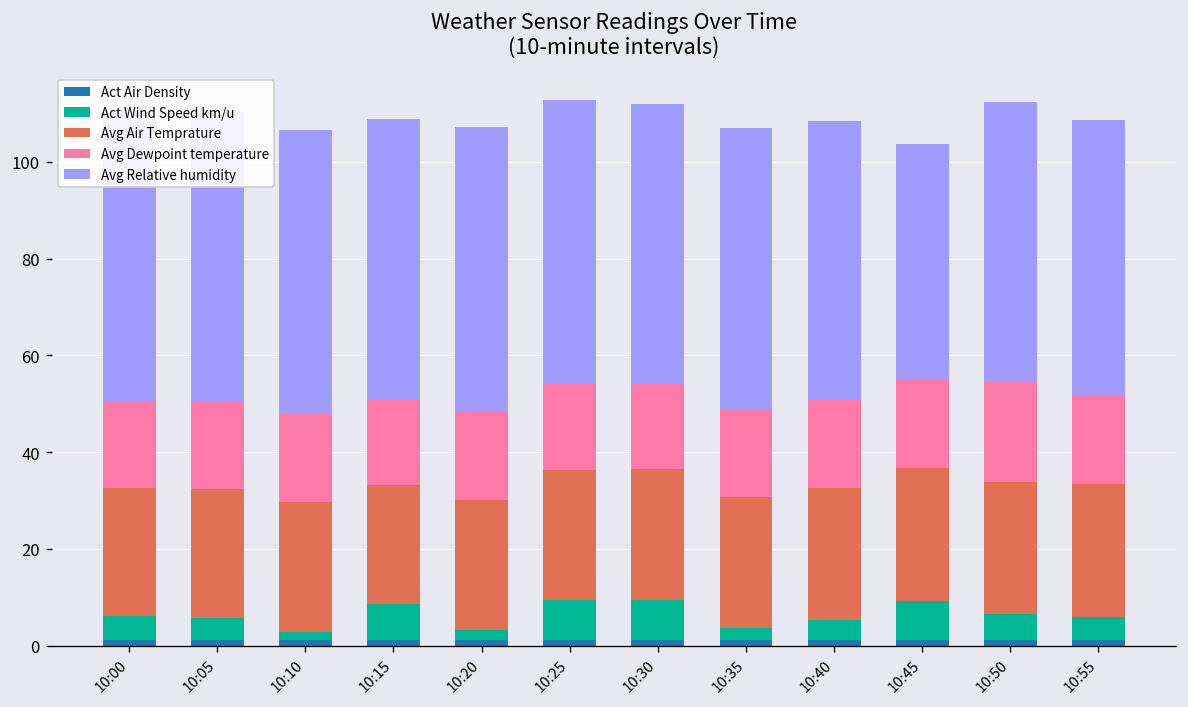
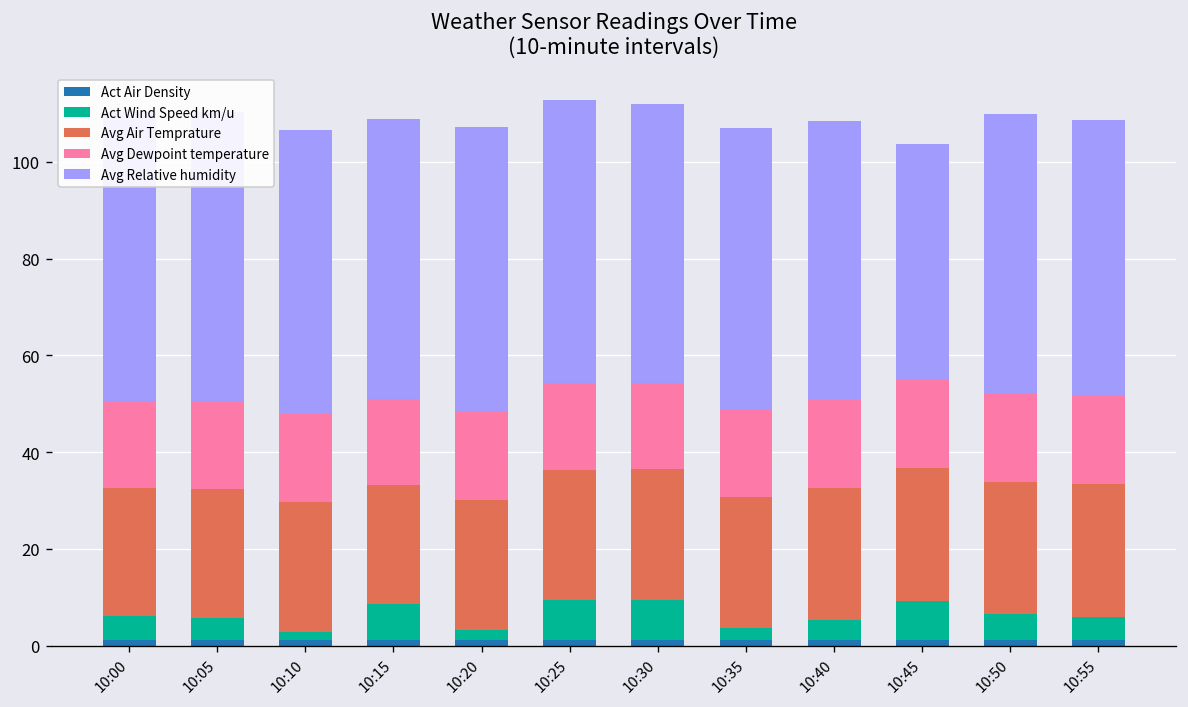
Avg Dewpoint temperature, 10:50: 21 -> 18
